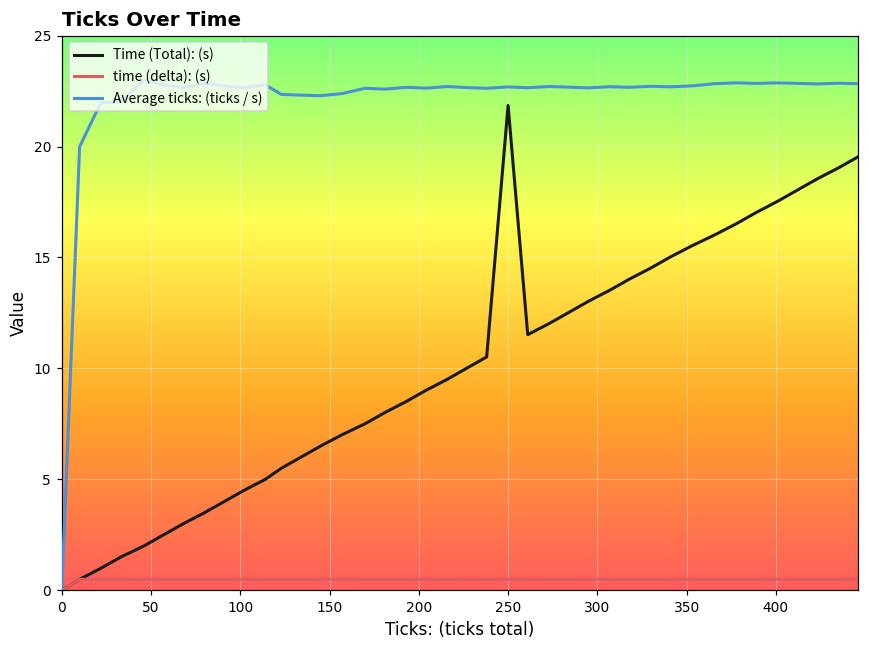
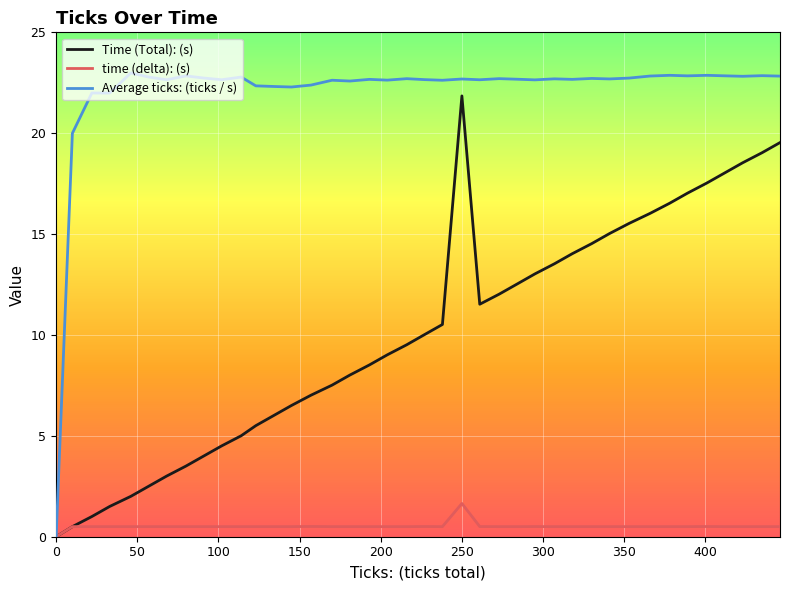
time (delta): (s), 250: 0.5 -> 1.6
